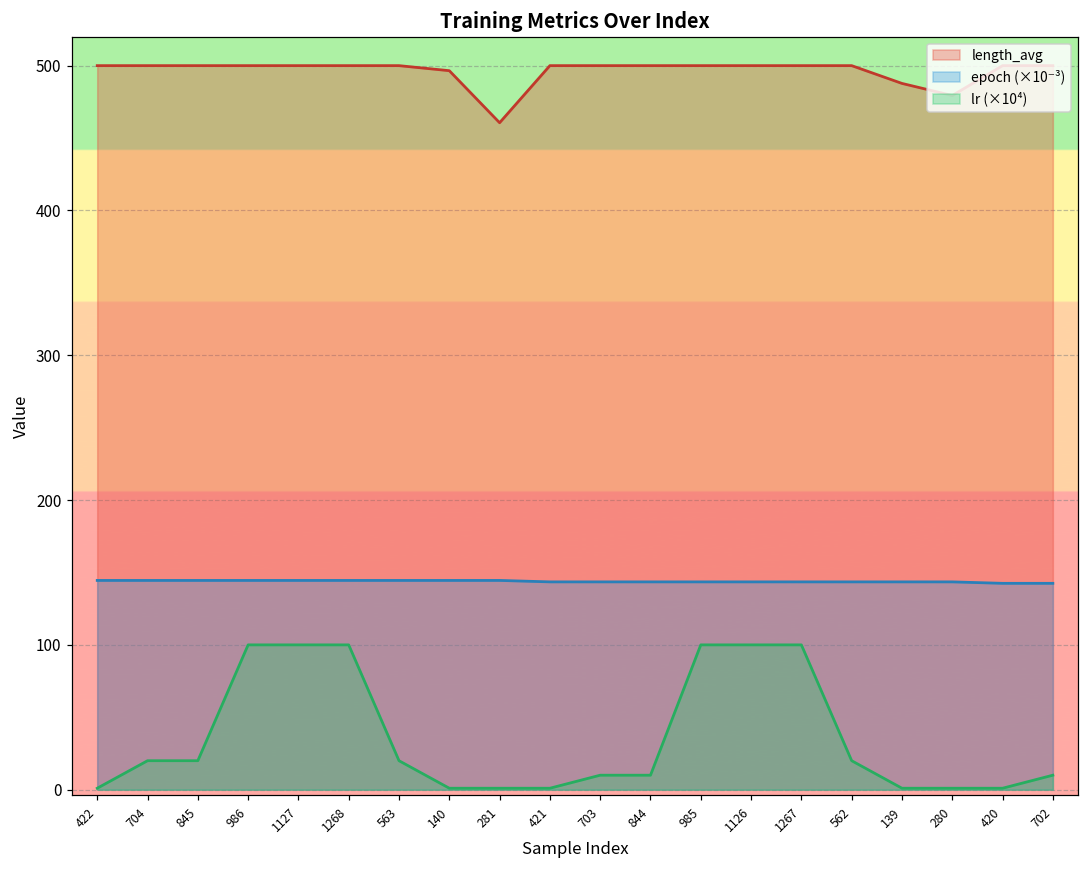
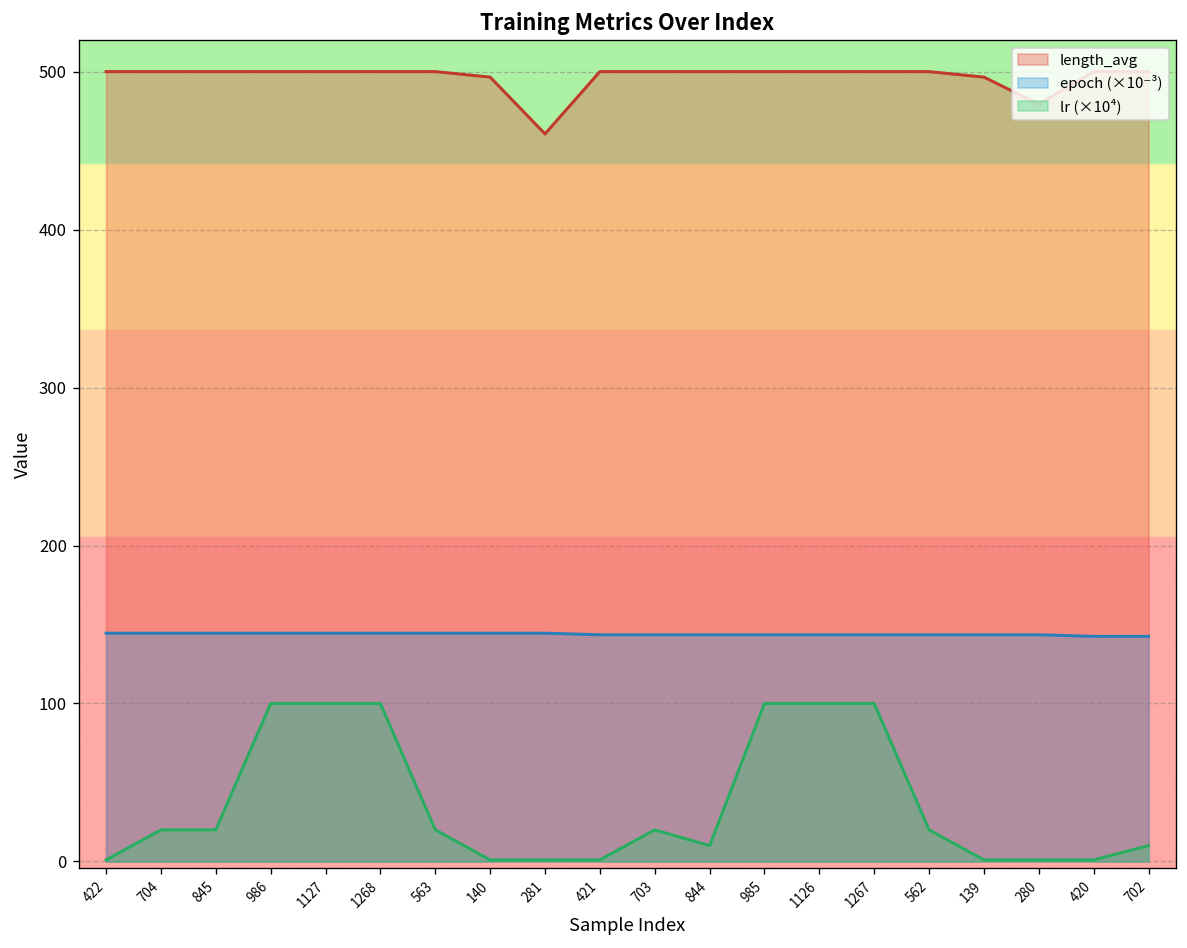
lr (×10⁴), 703: 10 -> 20
length_avg, 139: 488 -> 497
